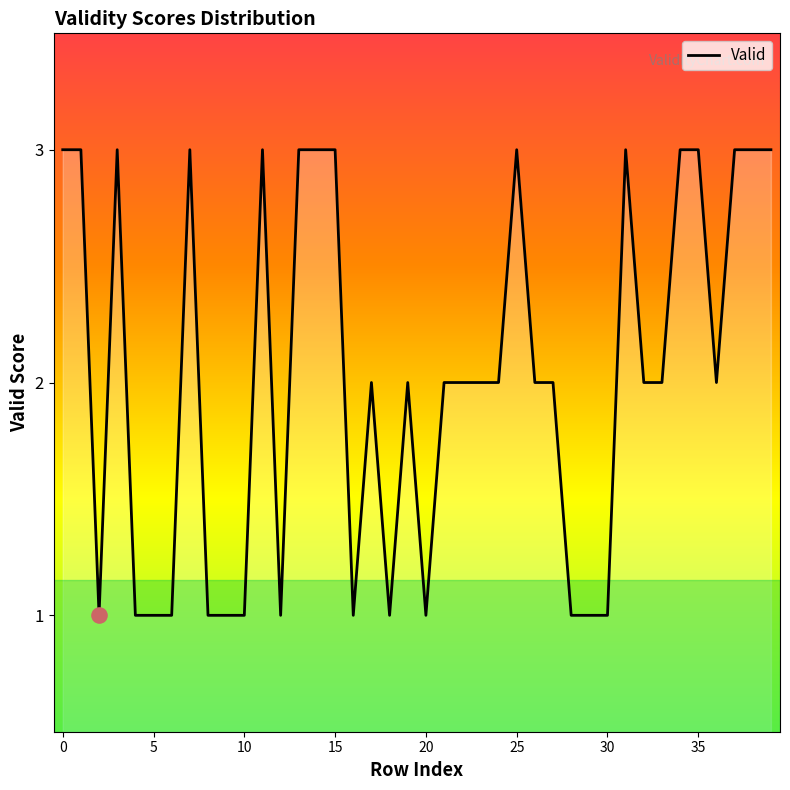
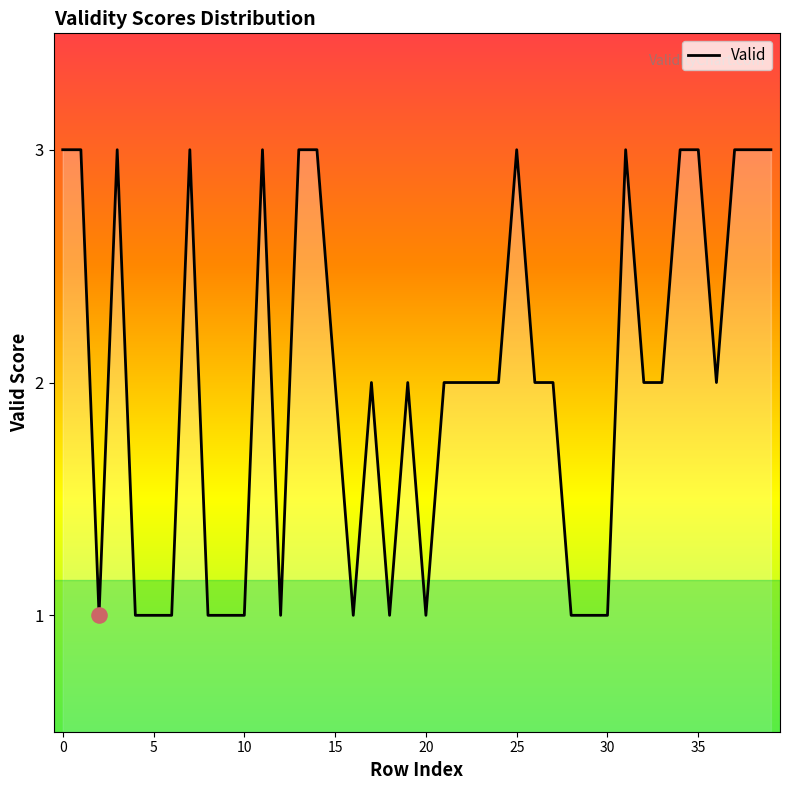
Valid, 15: 3 -> 2
